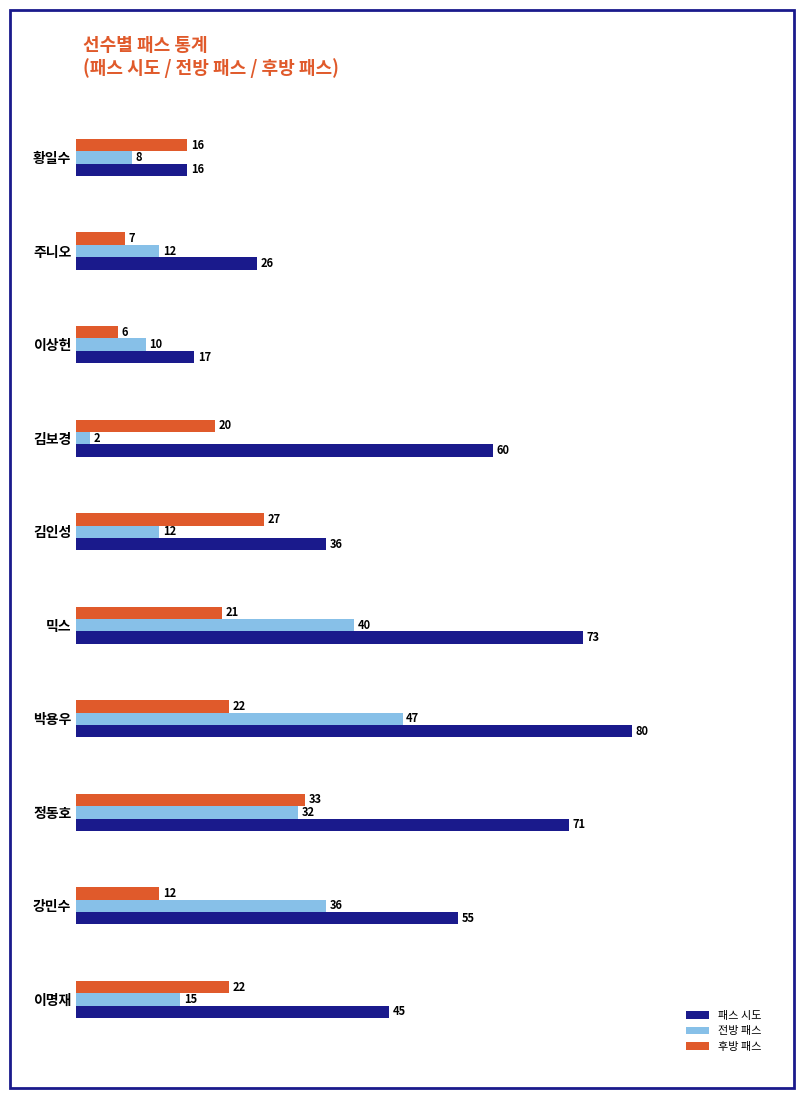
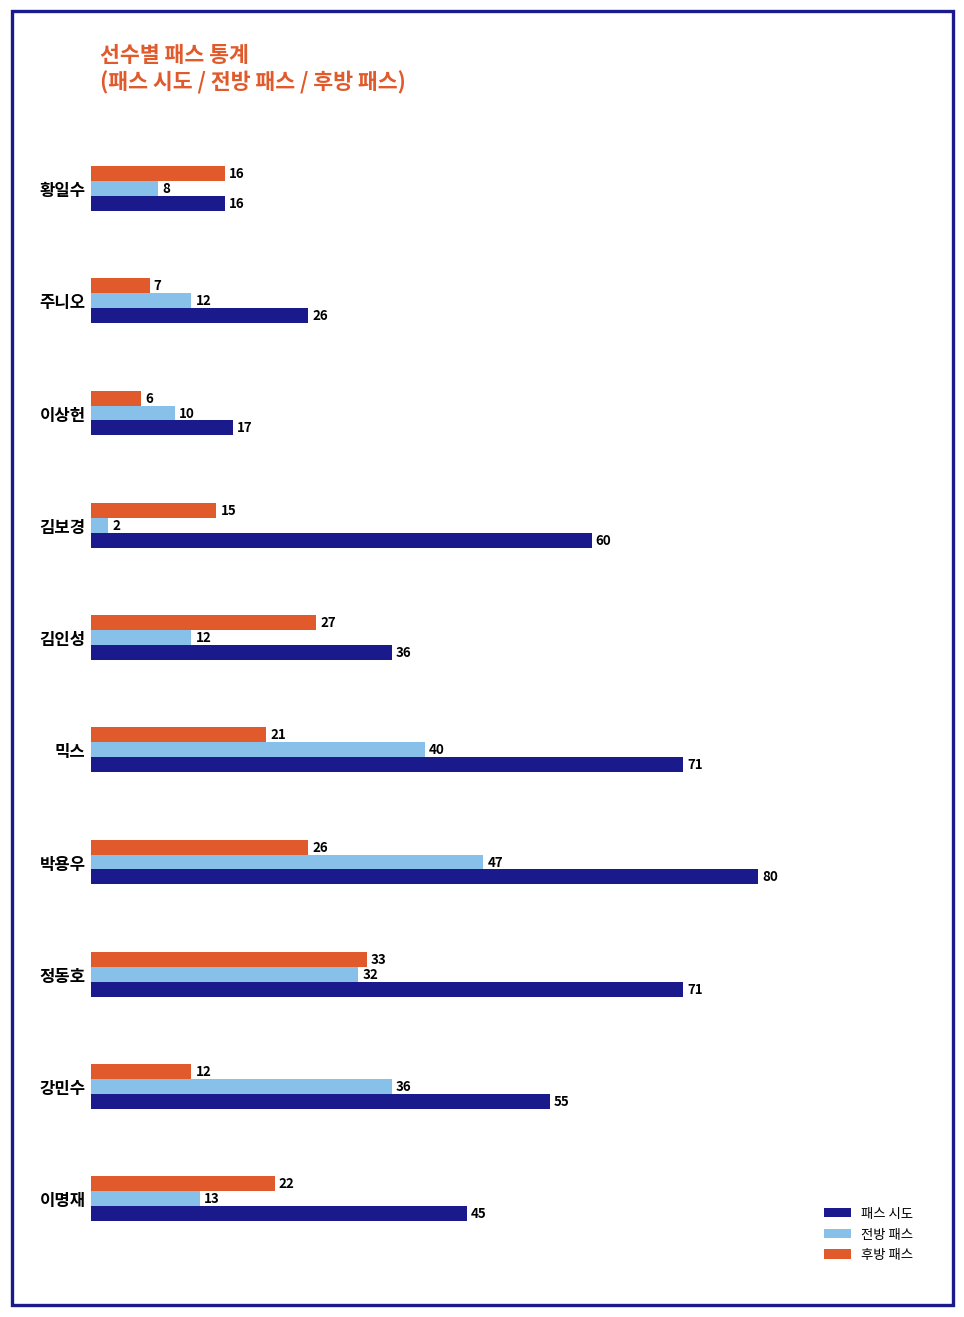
후방 패스, 김보경: 20 -> 15
패스 시도, 믹스: 73 -> 71
후방 패스, 박용우: 22 -> 26
전방 패스, 이명재: 15 -> 13
